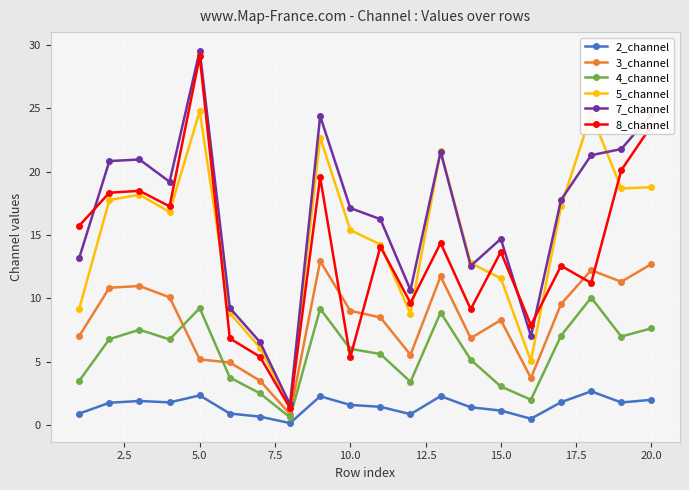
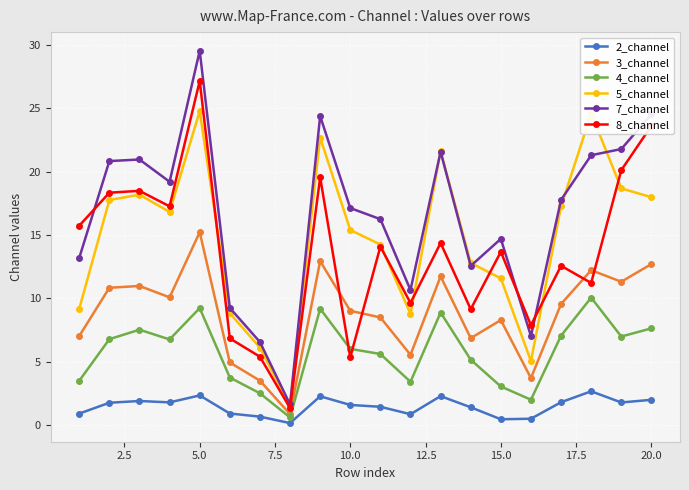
3_channel, 5.0: 5.2 -> 15.2
8_channel, 5.0: 29.1 -> 27.1
2_channel, 15.0: 1.1 -> 0.5
5_channel, 20.0: 18.8 -> 18.0
